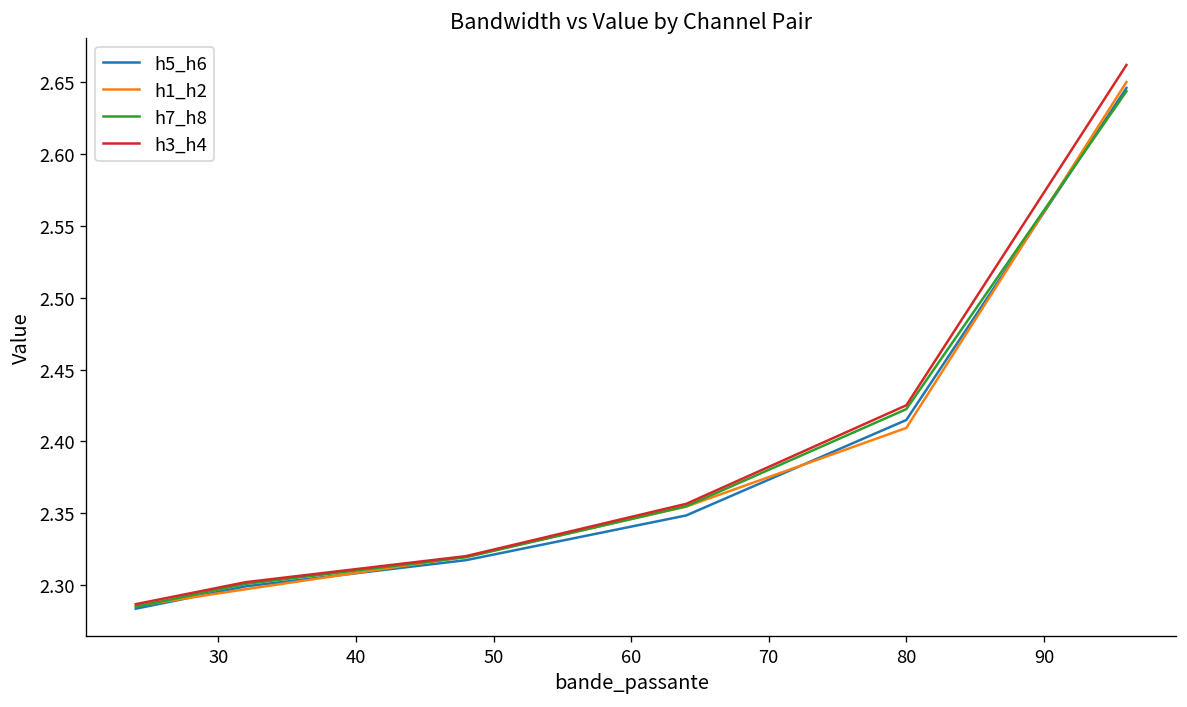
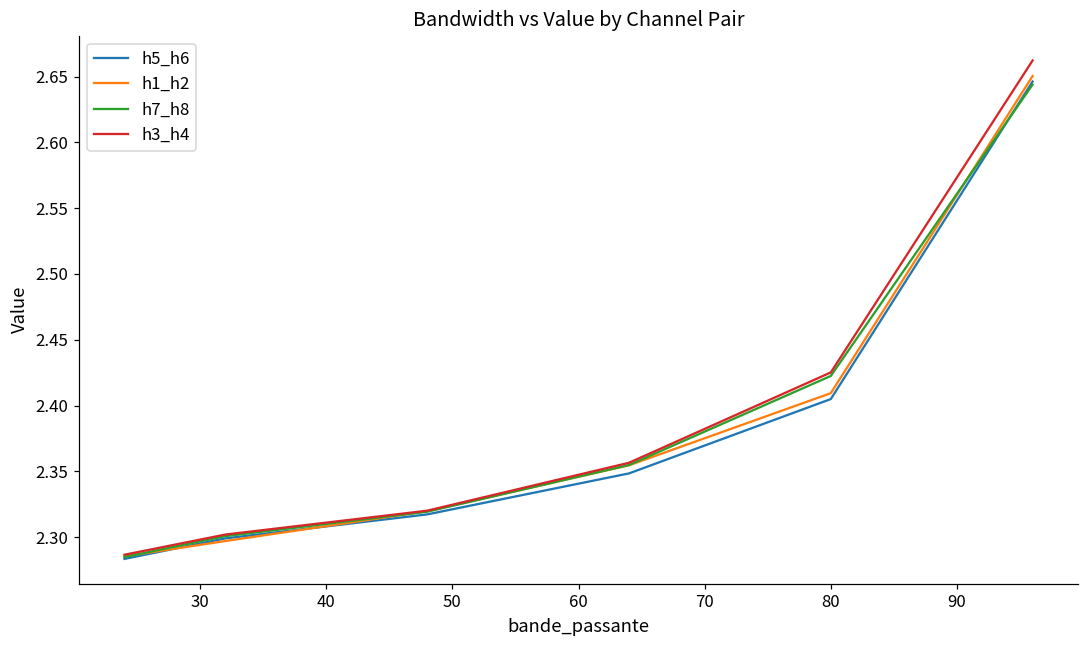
h5_h6, 80: 2.415 -> 2.405
